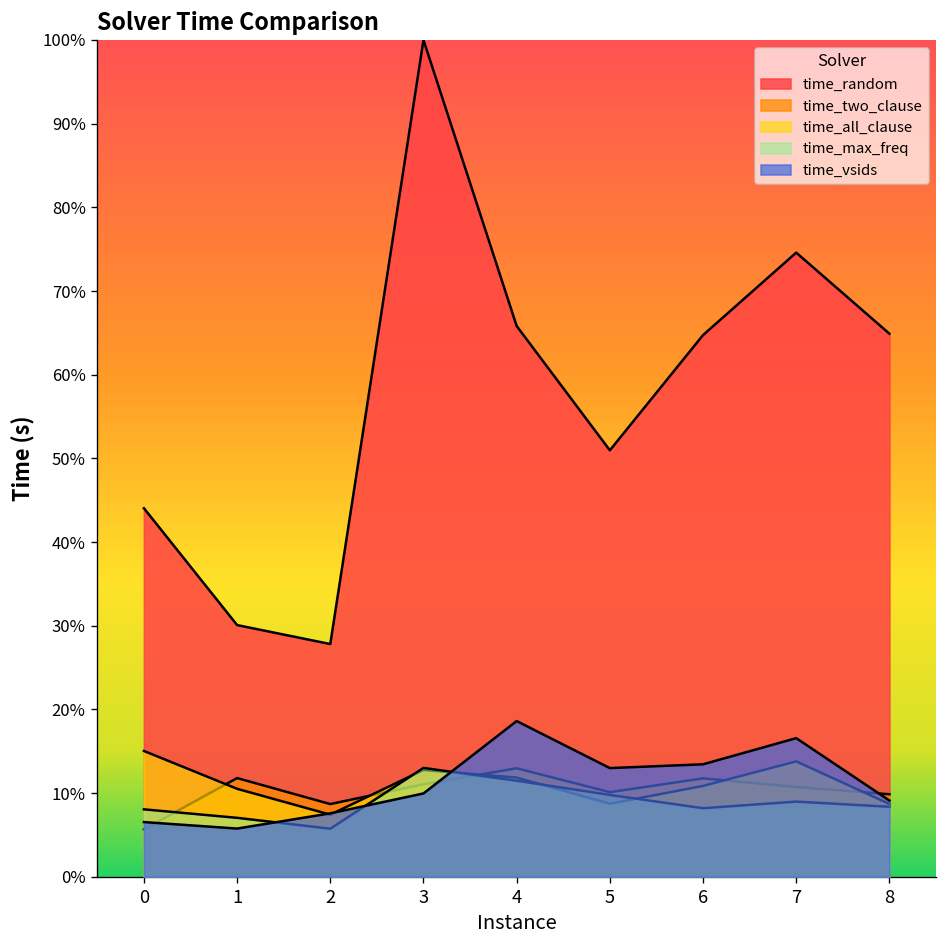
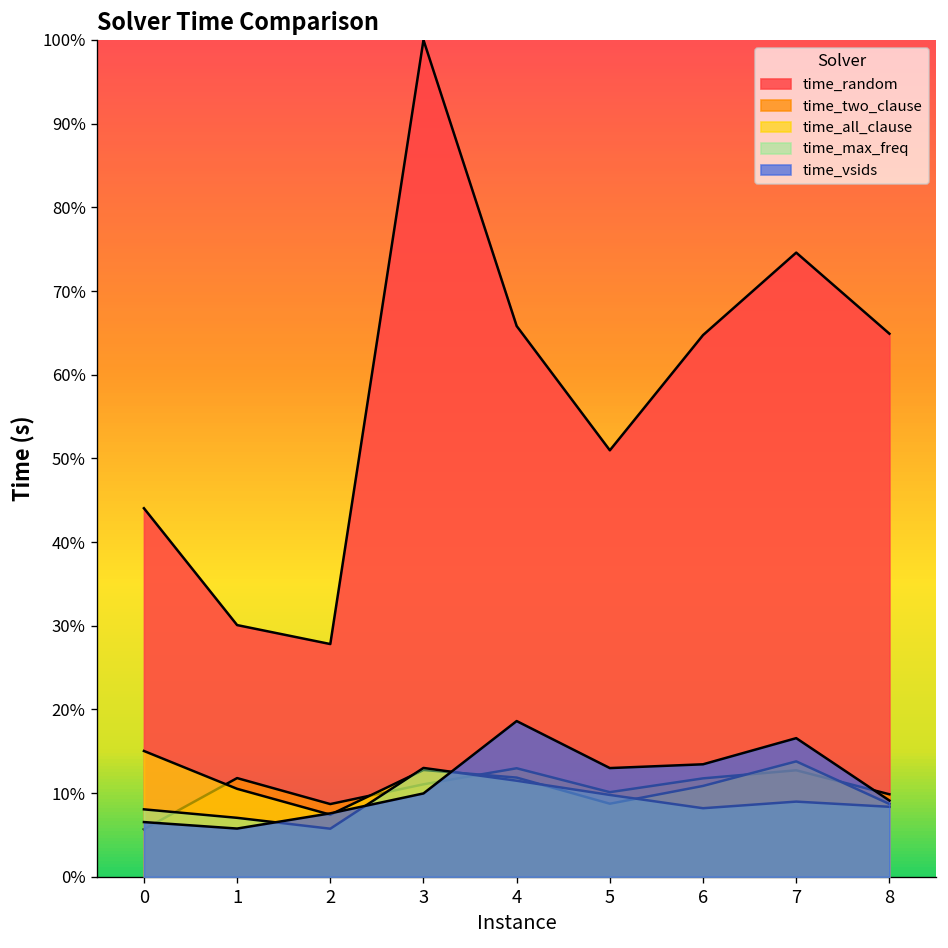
time_two_clause, 7: 11% -> 13%
